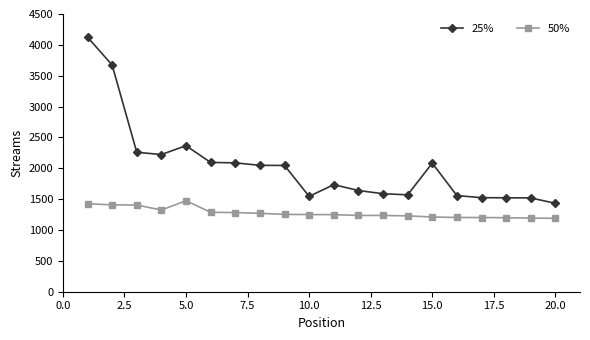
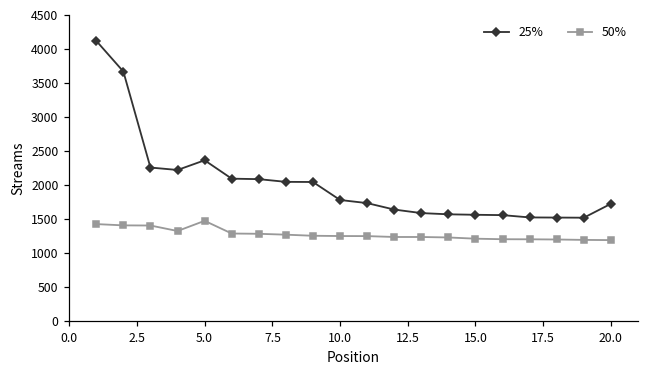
25%, 10.0: 1500 -> 1800
25%, 15.0: 2100 -> 1600
25%, 20.0: 1400 -> 1700
